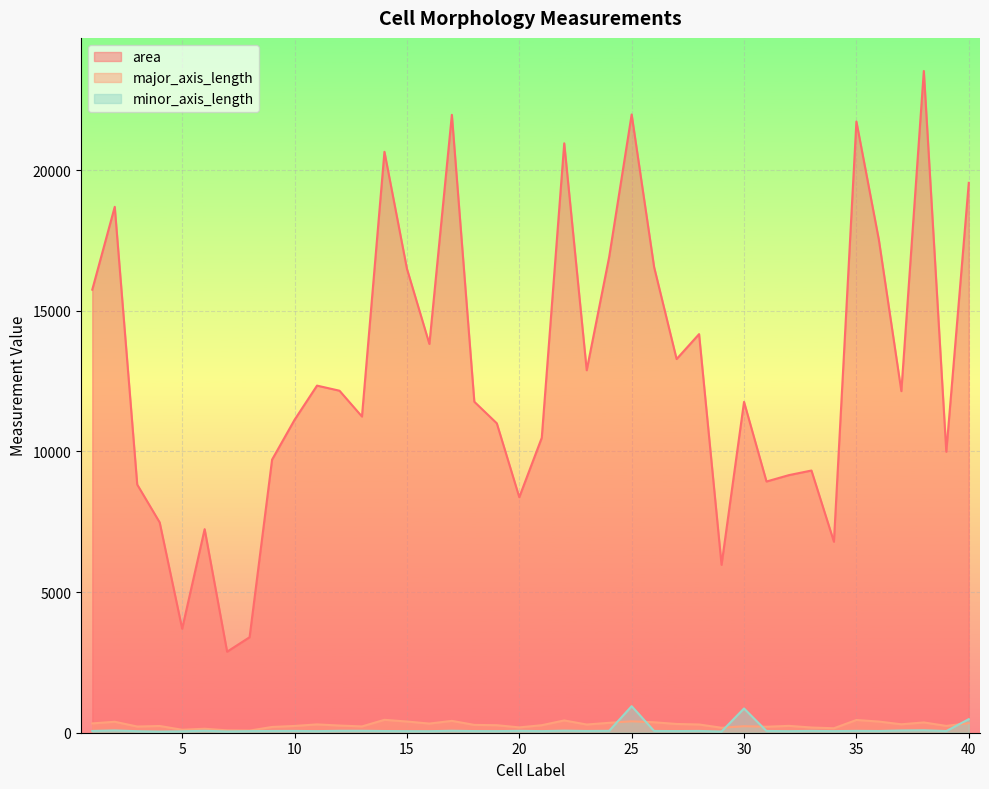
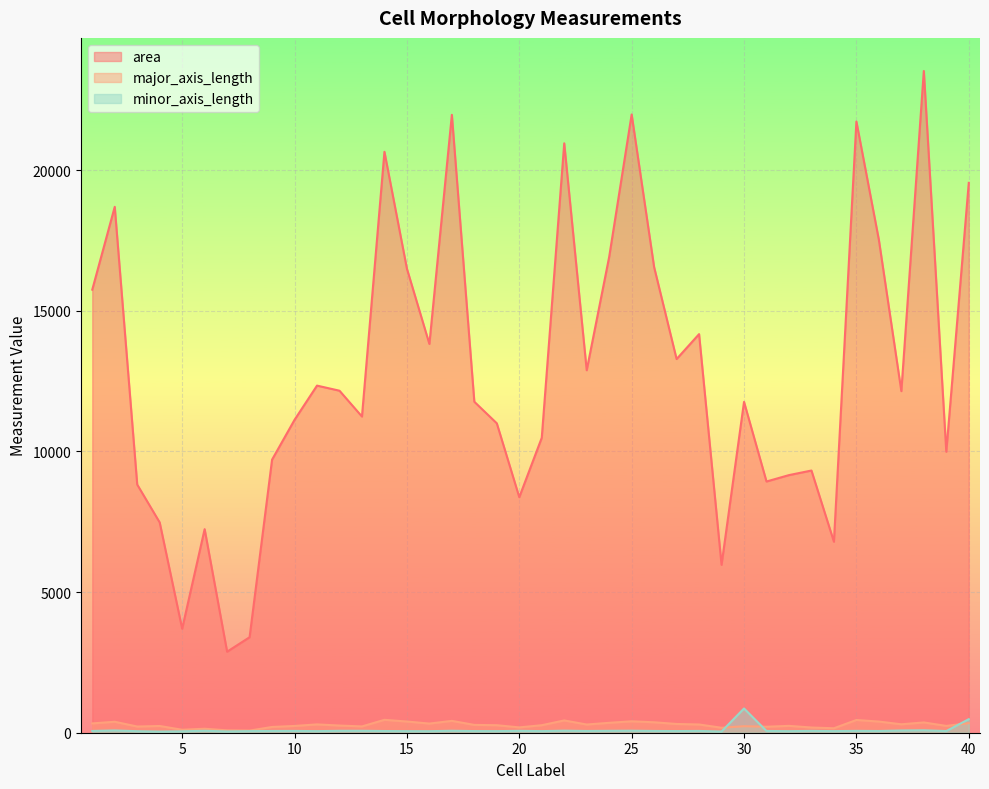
minor_axis_length, 25: 900 -> 100
